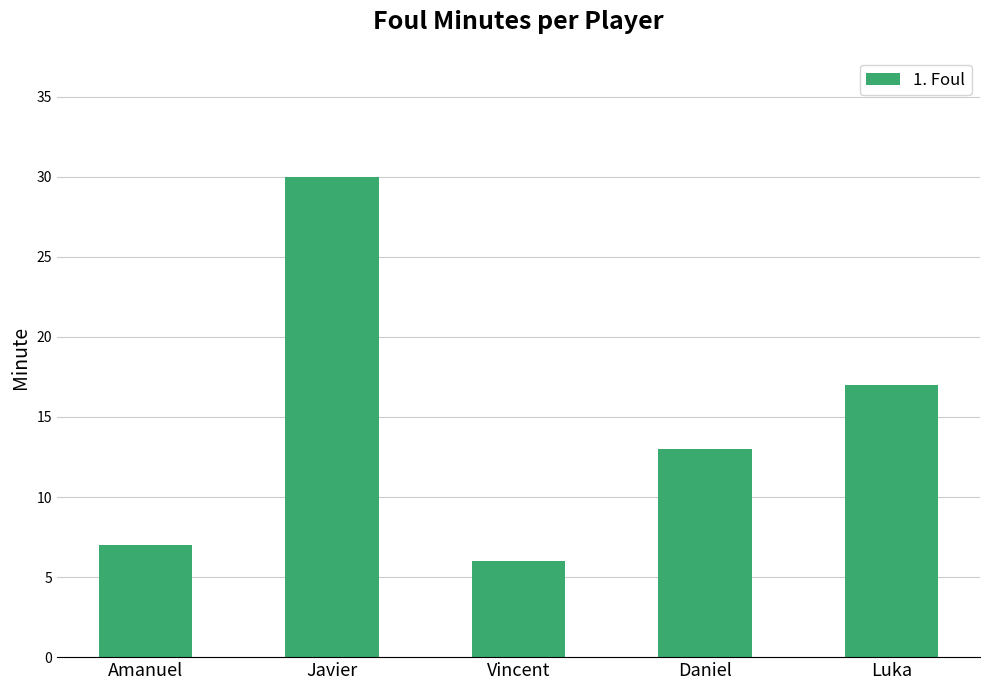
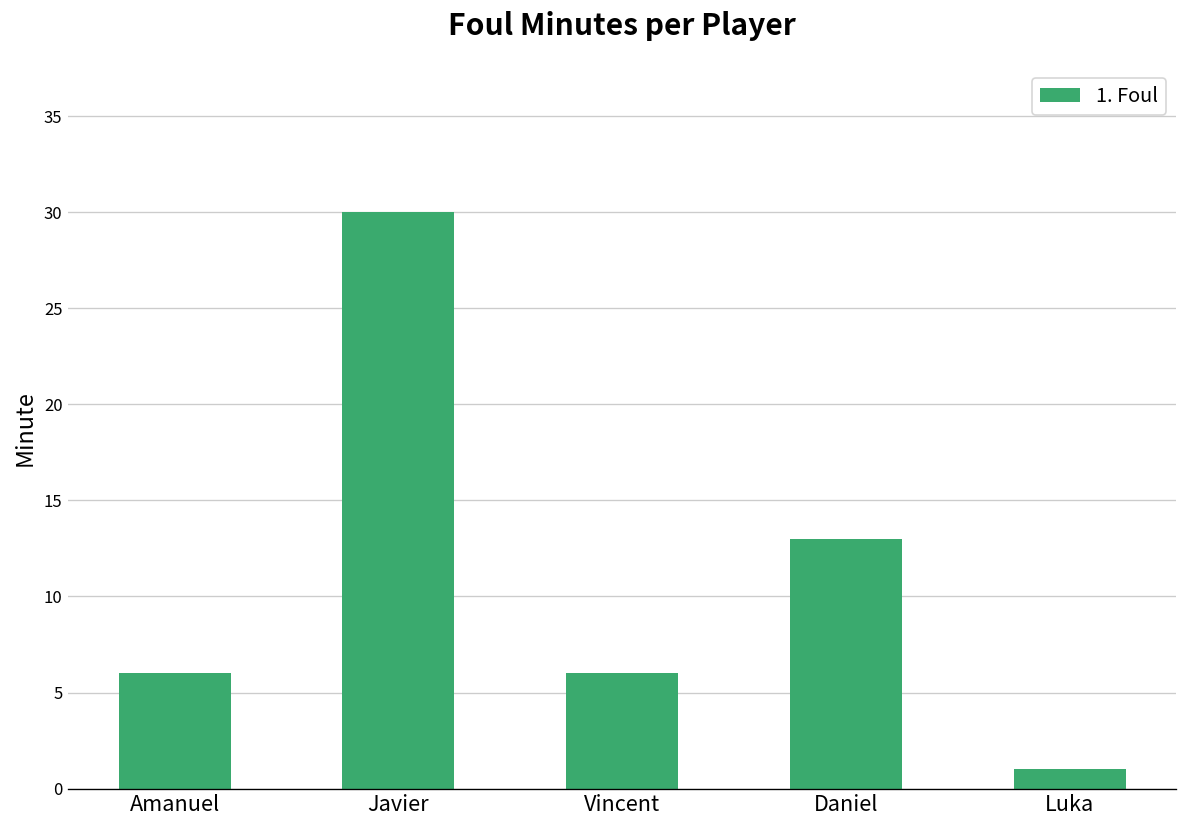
Amanuel: 7 -> 6
Luka: 17 -> 1
